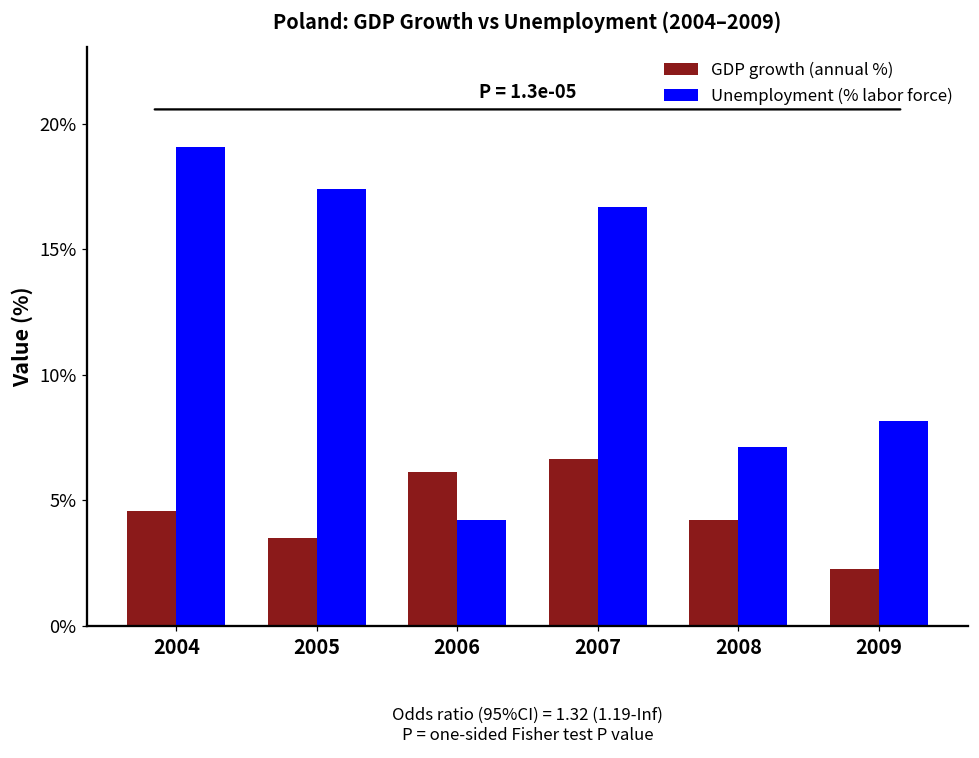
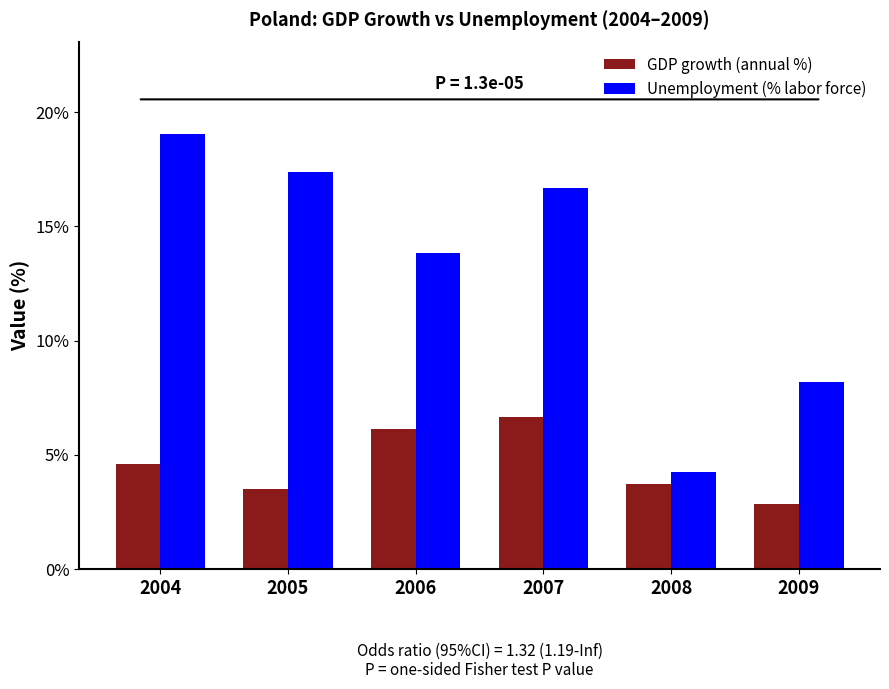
Unemployment (% labor force), 2006: 4.2% -> 13.8%
GDP growth (annual %), 2008: 4.2% -> 3.7%
Unemployment (% labor force), 2008: 7.1% -> 4.3%
GDP growth (annual %), 2009: 2.3% -> 2.8%
